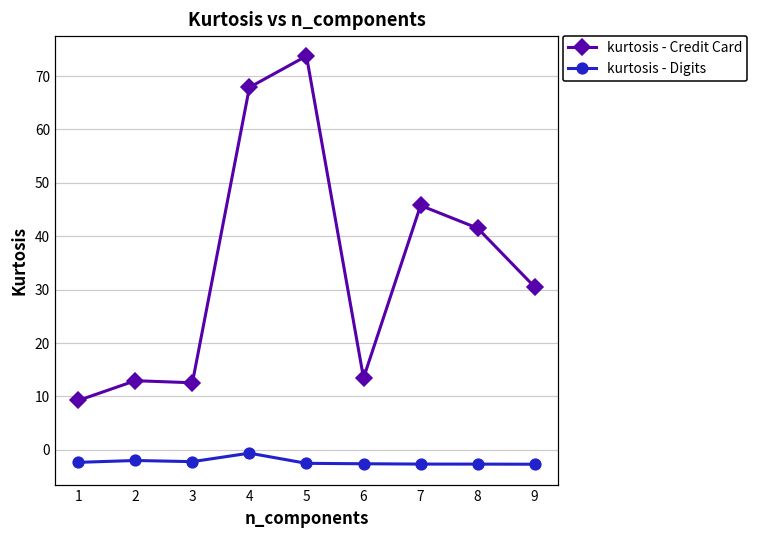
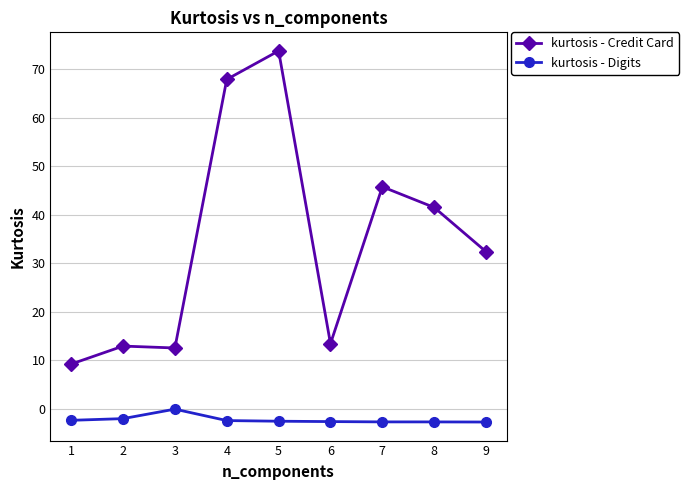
kurtosis - Digits, 3: -2 -> 0
kurtosis - Digits, 4: -1 -> -2
kurtosis - Credit Card, 9: 30 -> 32
